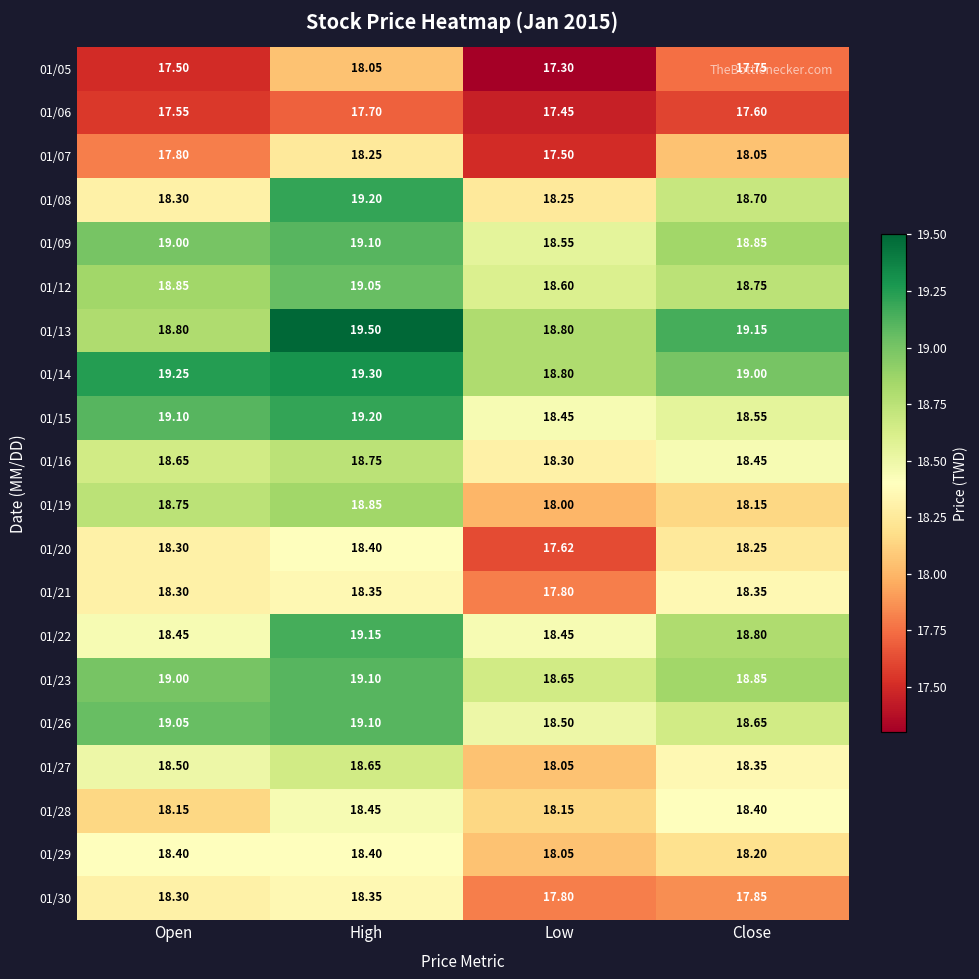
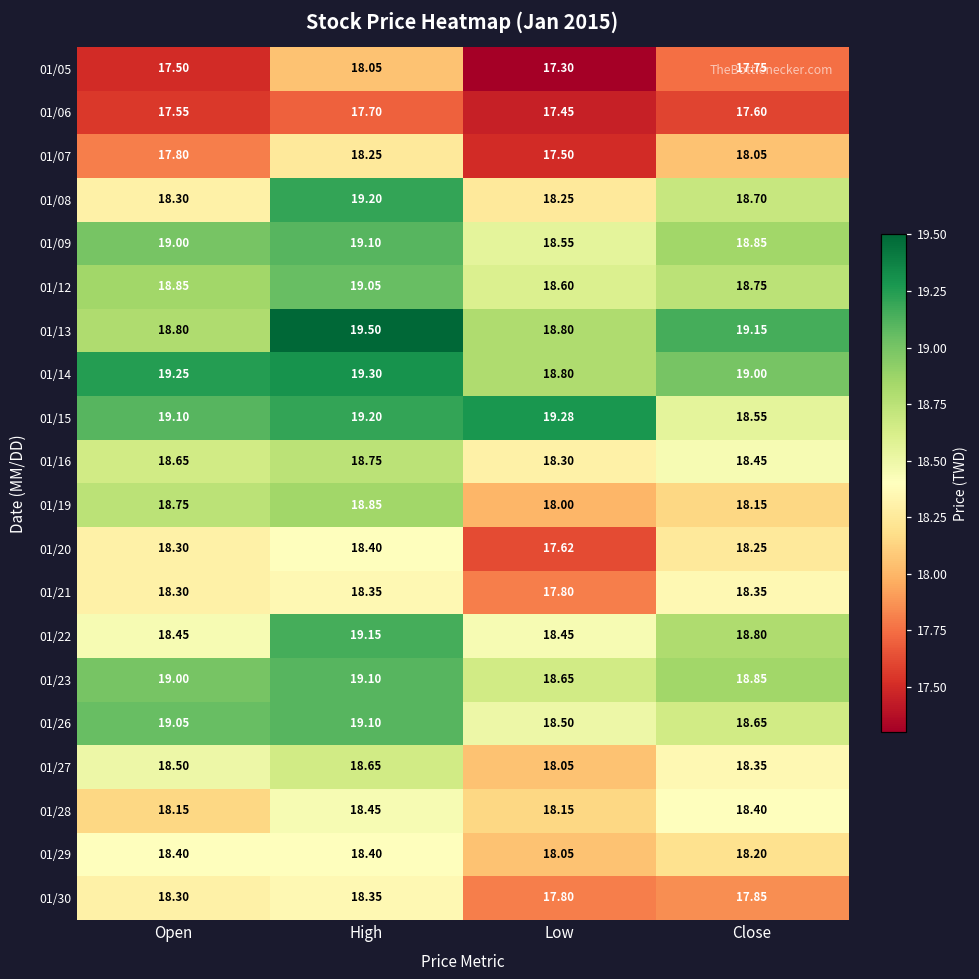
01/15, Low: 18.45 -> 19.28
